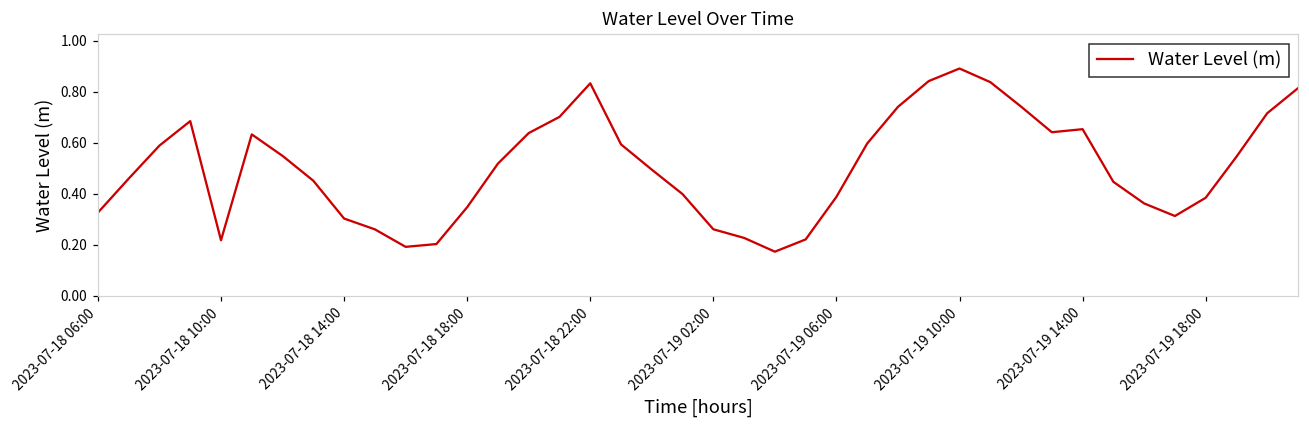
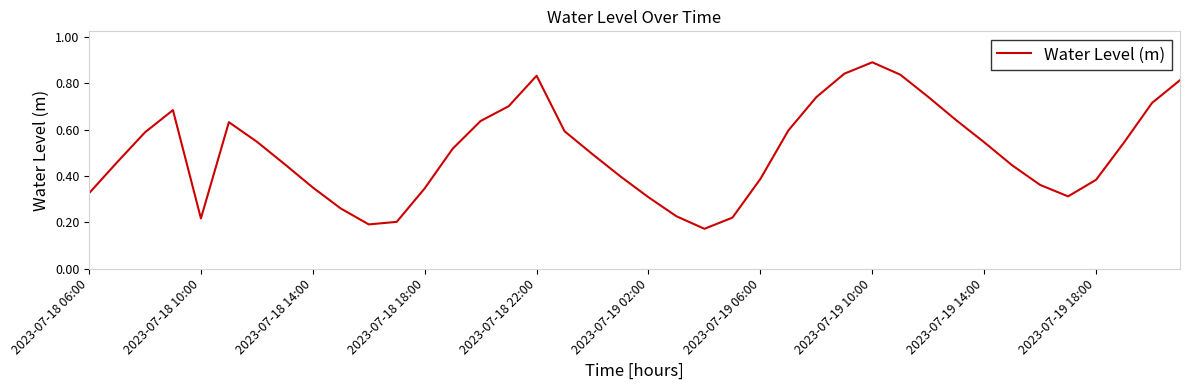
2023-07-18 14:00: 0.30 -> 0.35
2023-07-19 02:00: 0.26 -> 0.31
2023-07-19 14:00: 0.65 -> 0.55
